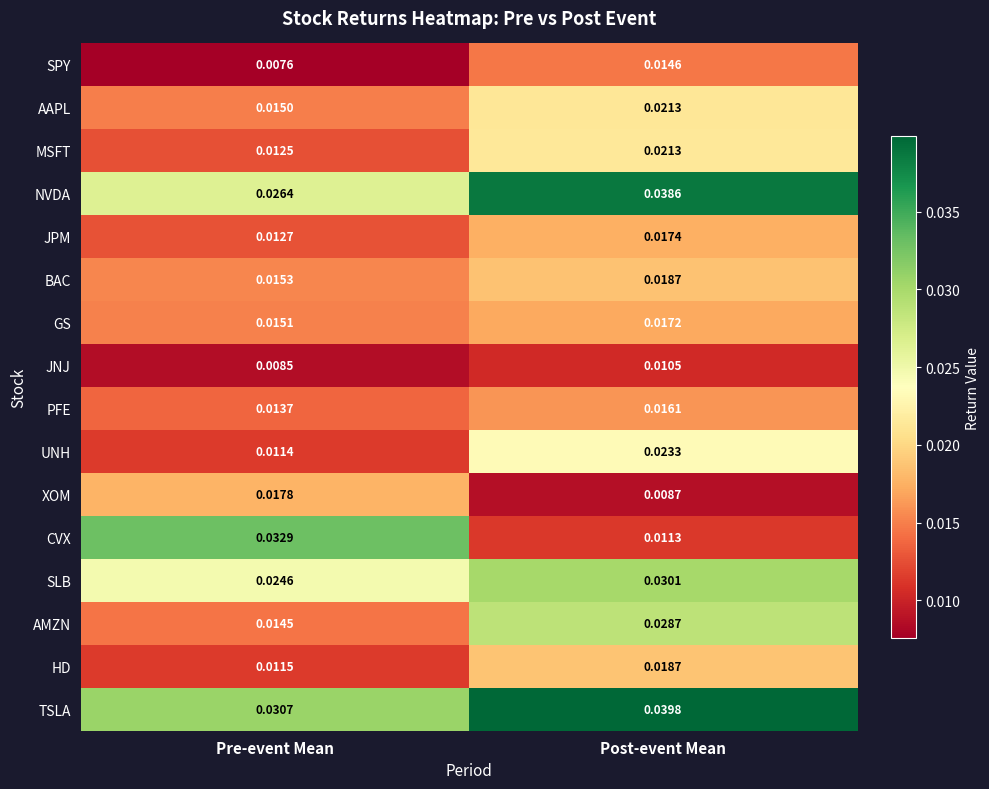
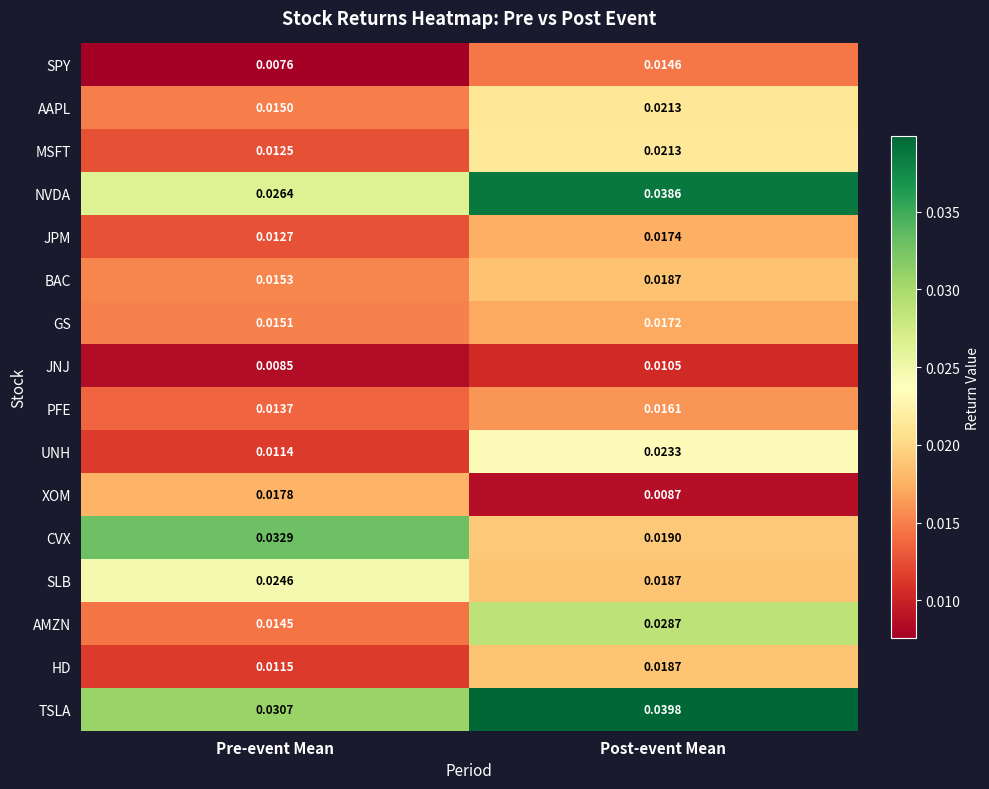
CVX, Post-event Mean: 0.0113 -> 0.0190
SLB, Post-event Mean: 0.0301 -> 0.0187
